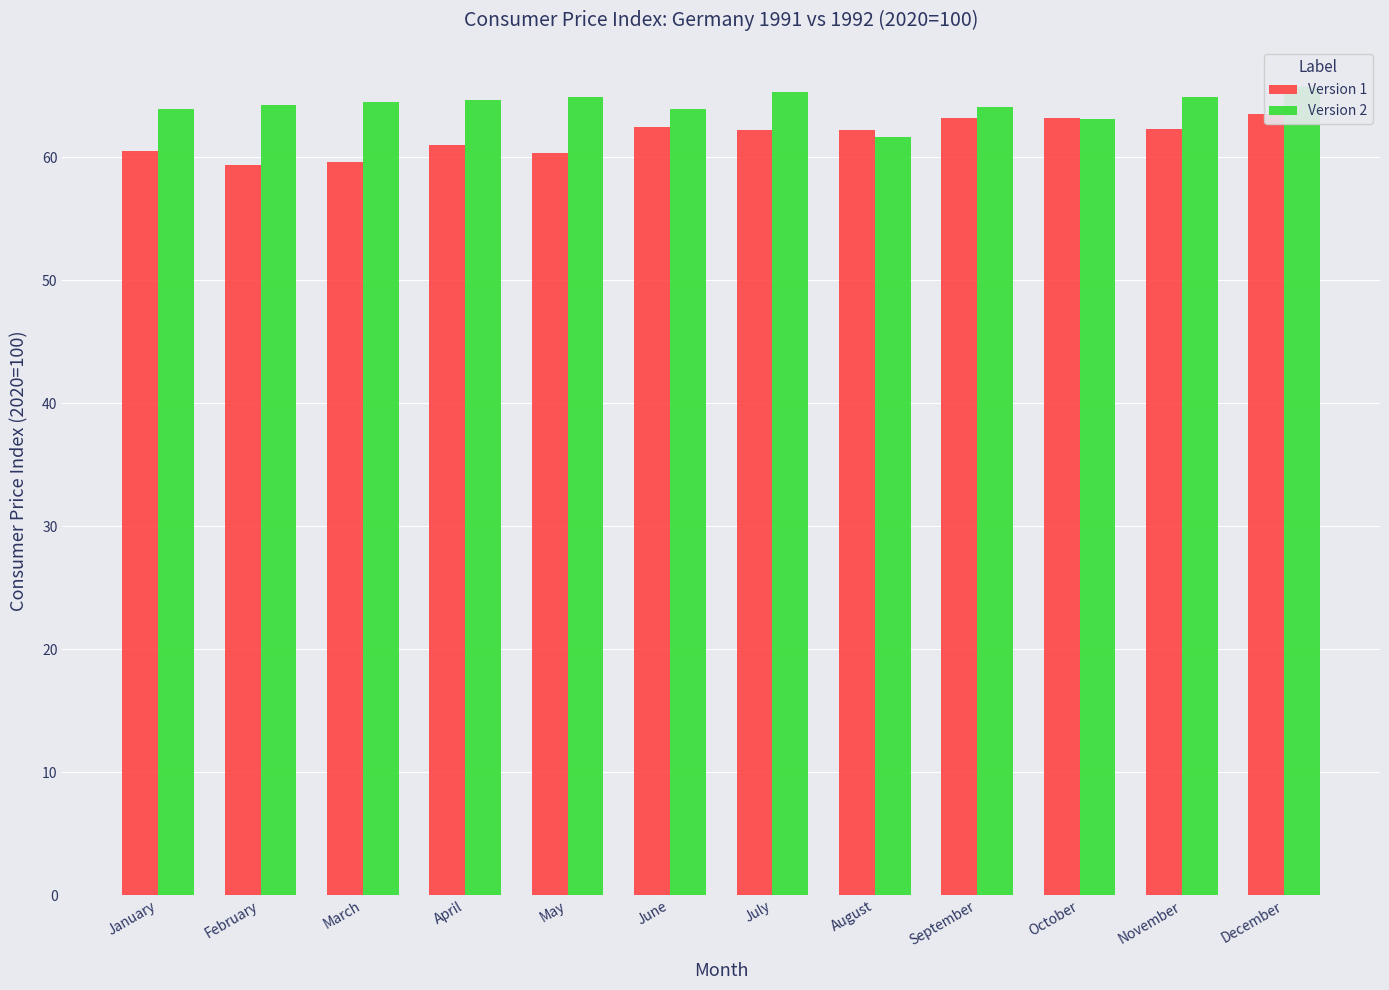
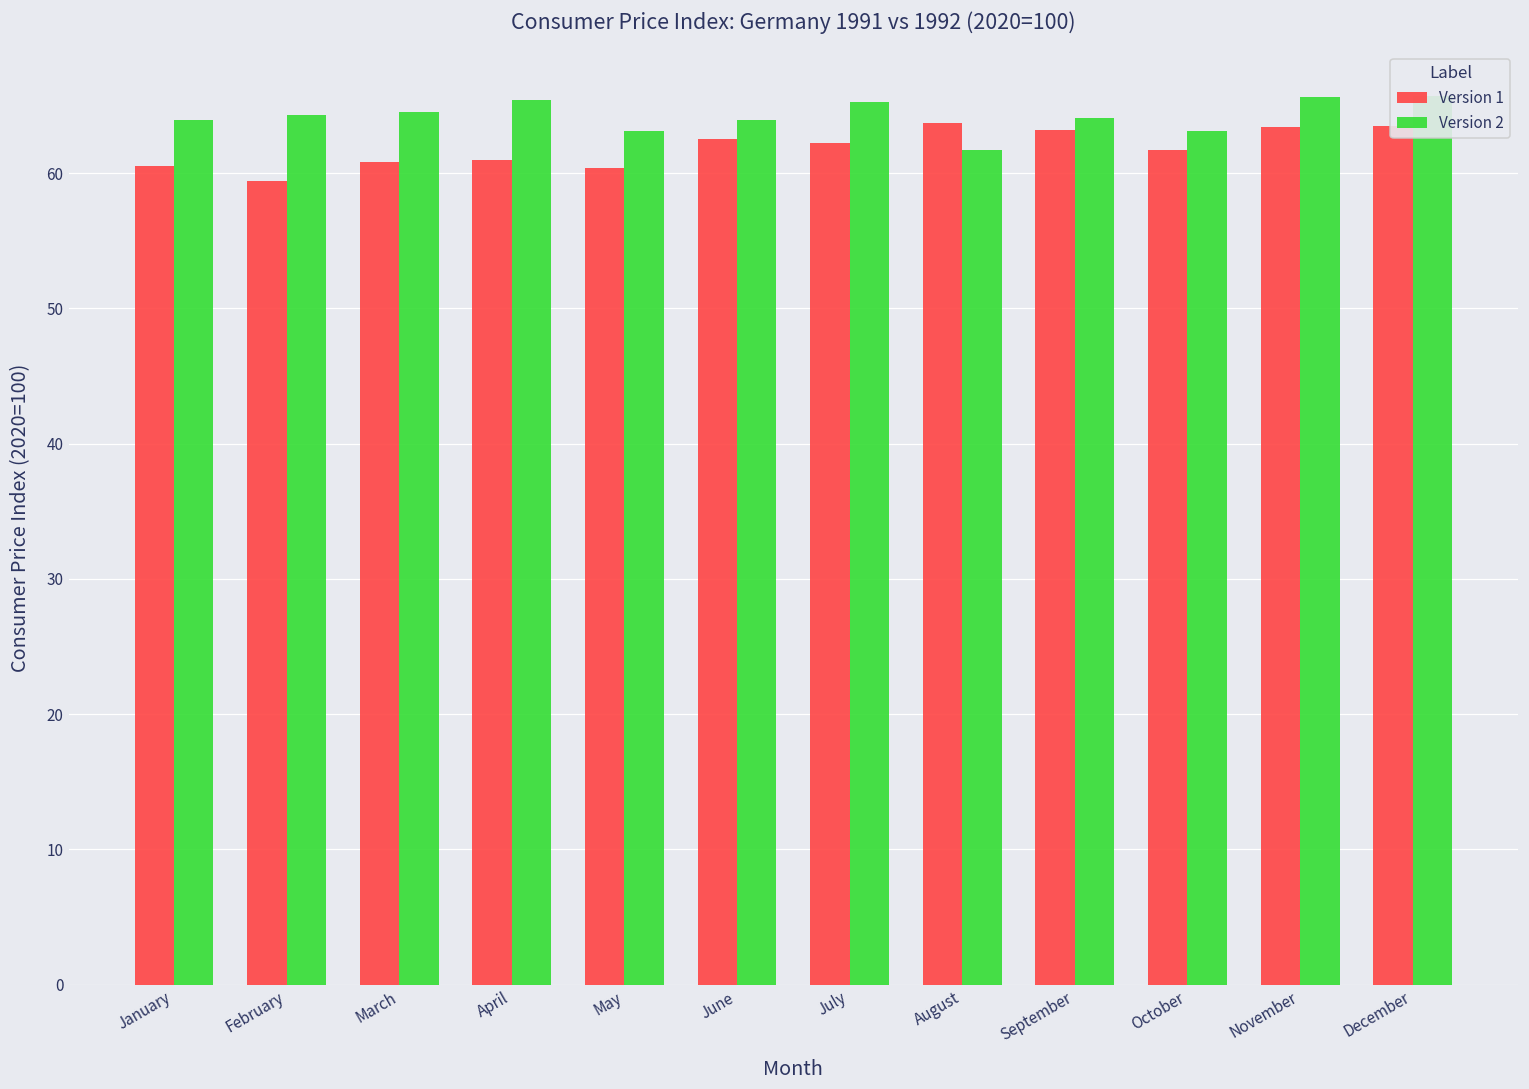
Version 1, March: 59.6 -> 60.8
Version 2, April: 64.7 -> 65.4
Version 2, May: 64.9 -> 63.1
Version 1, August: 62.2 -> 63.7
Version 1, October: 63.2 -> 61.7
Version 1, November: 62.3 -> 63.4
Version 2, November: 64.9 -> 65.6
